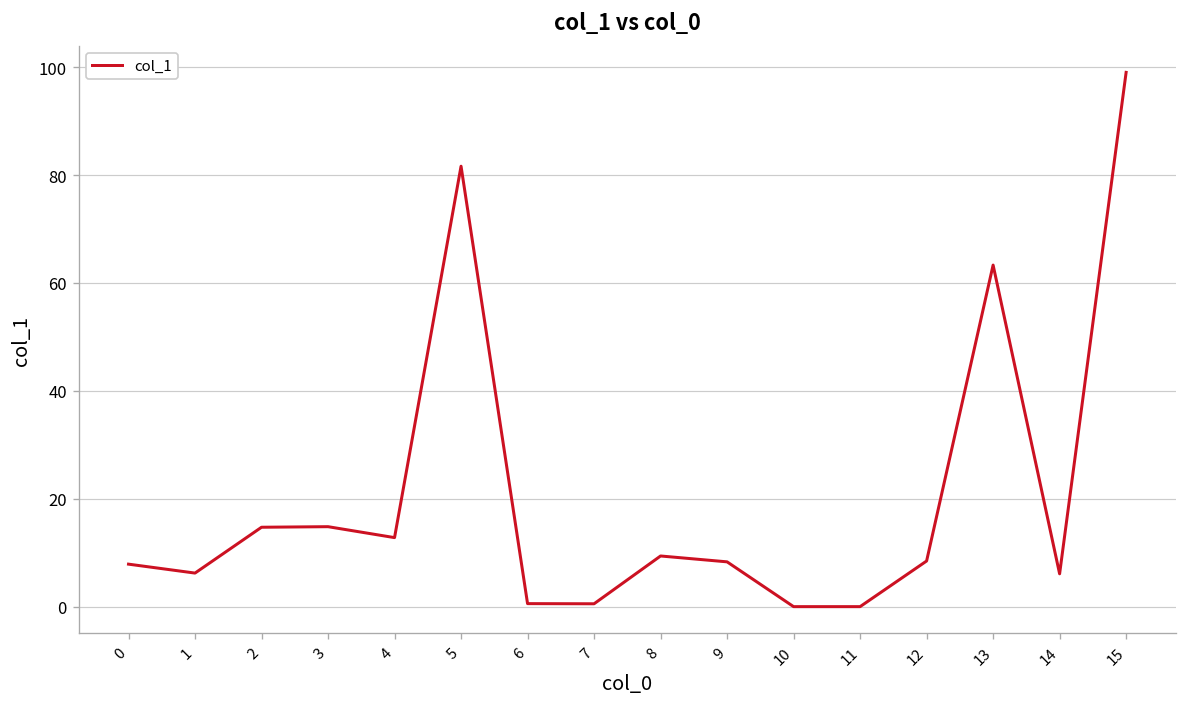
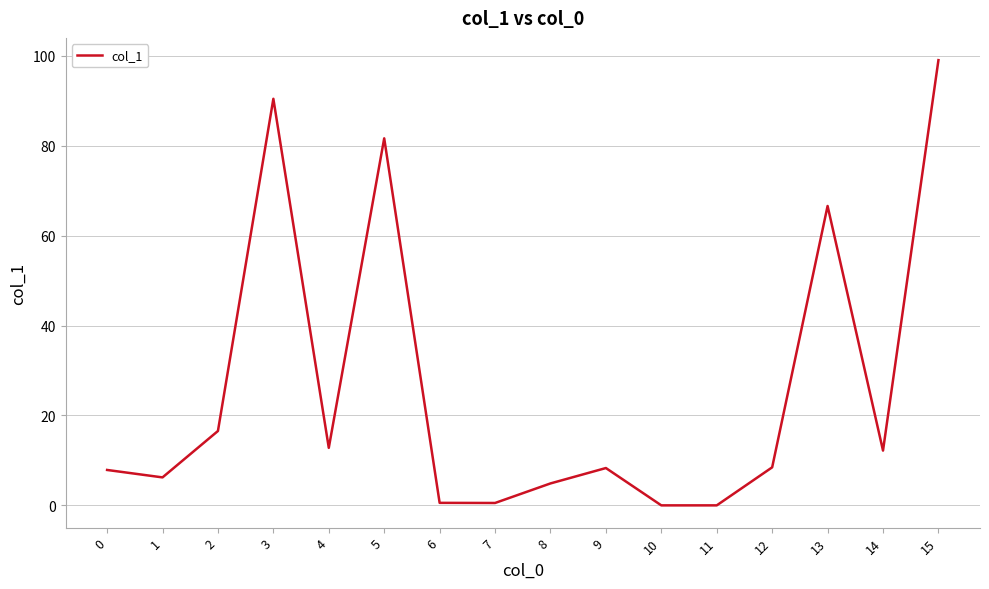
2: 15 -> 17
3: 15 -> 90
8: 9 -> 5
13: 63 -> 67
14: 6 -> 12
